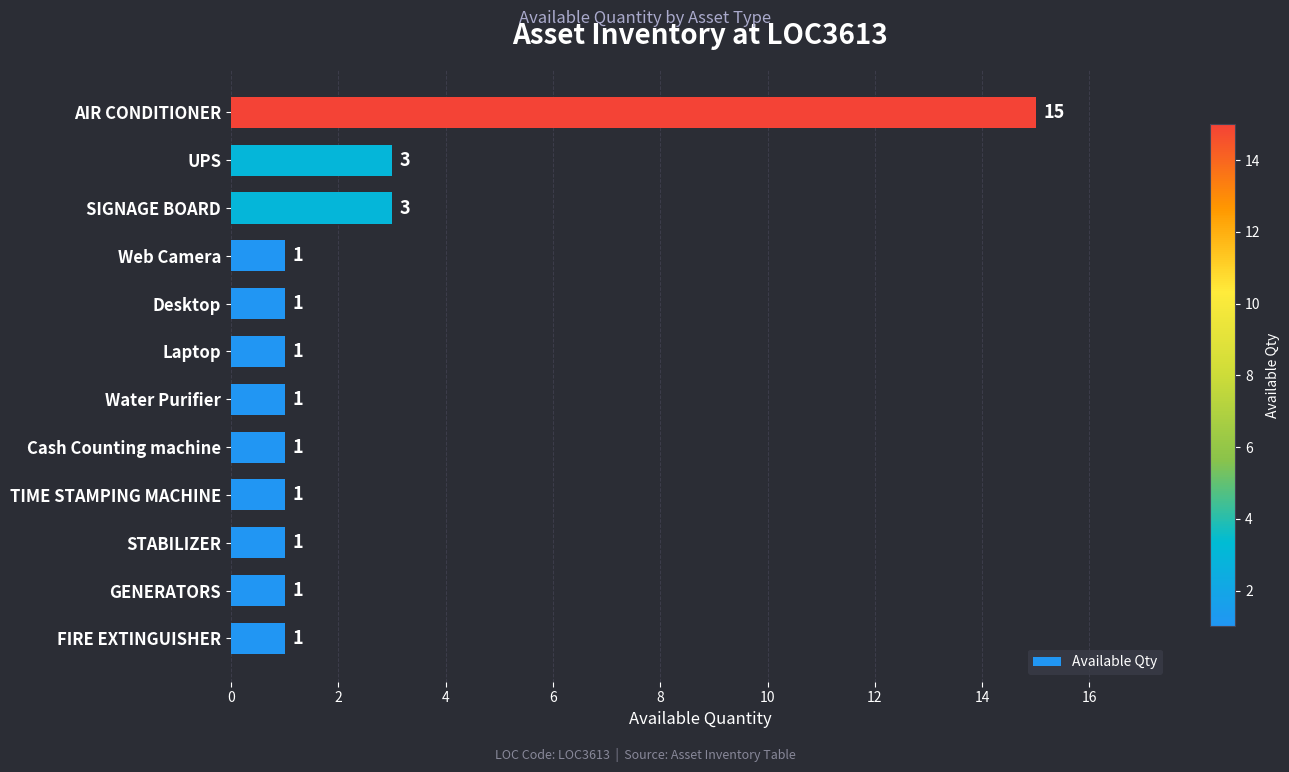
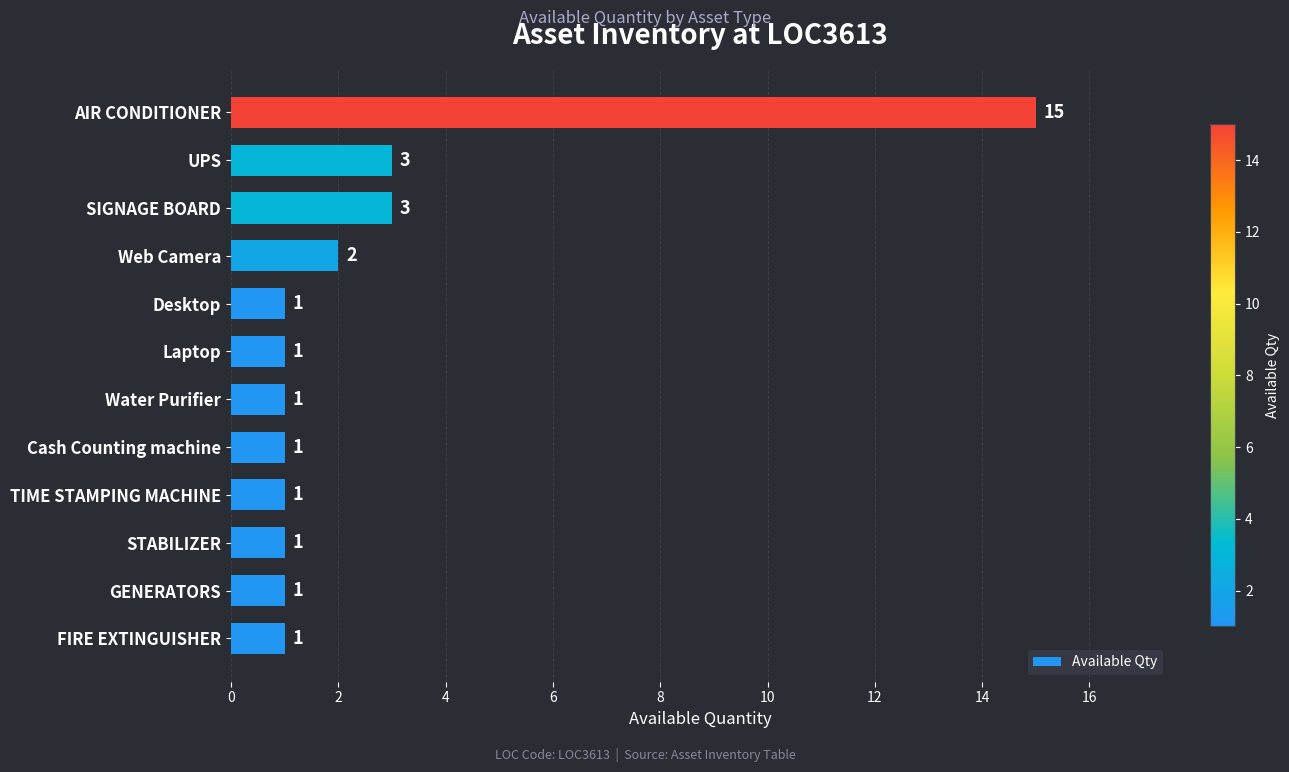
Web Camera: 1 -> 2
